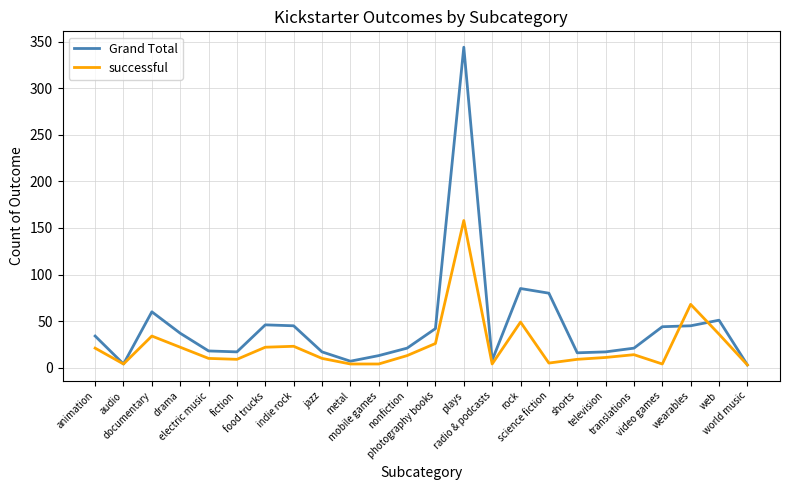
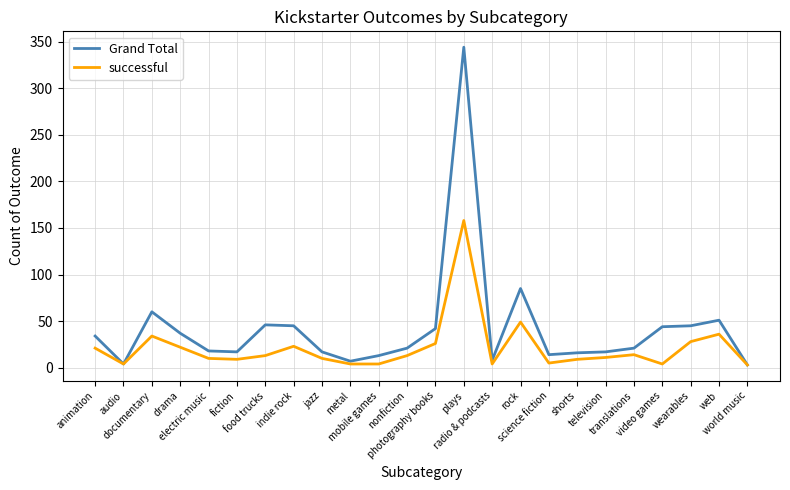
successful, food trucks: 20 -> 10
Grand Total, science fiction: 80 -> 10
successful, wearables: 70 -> 30
